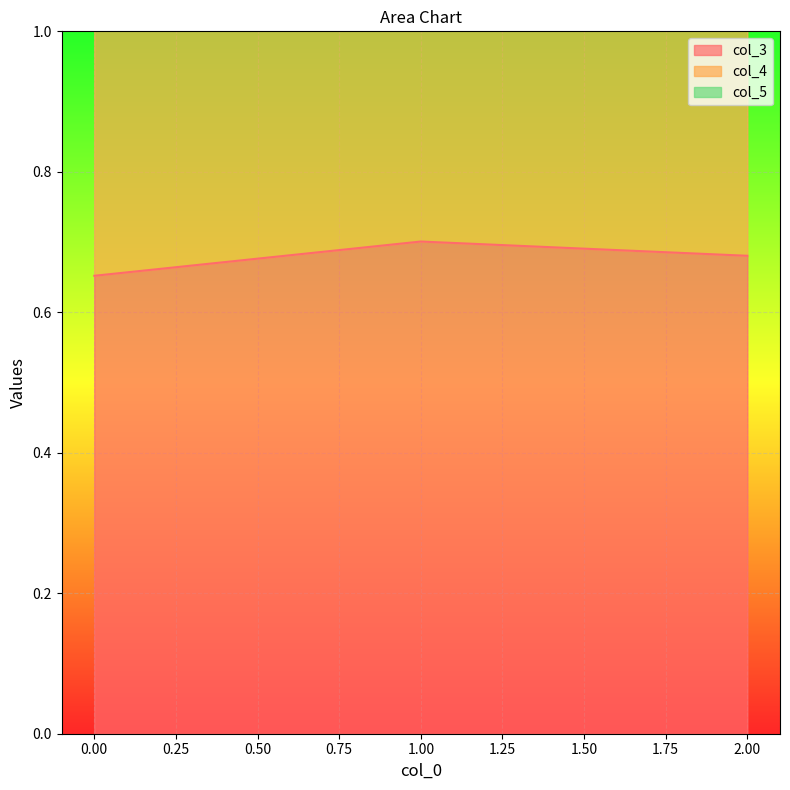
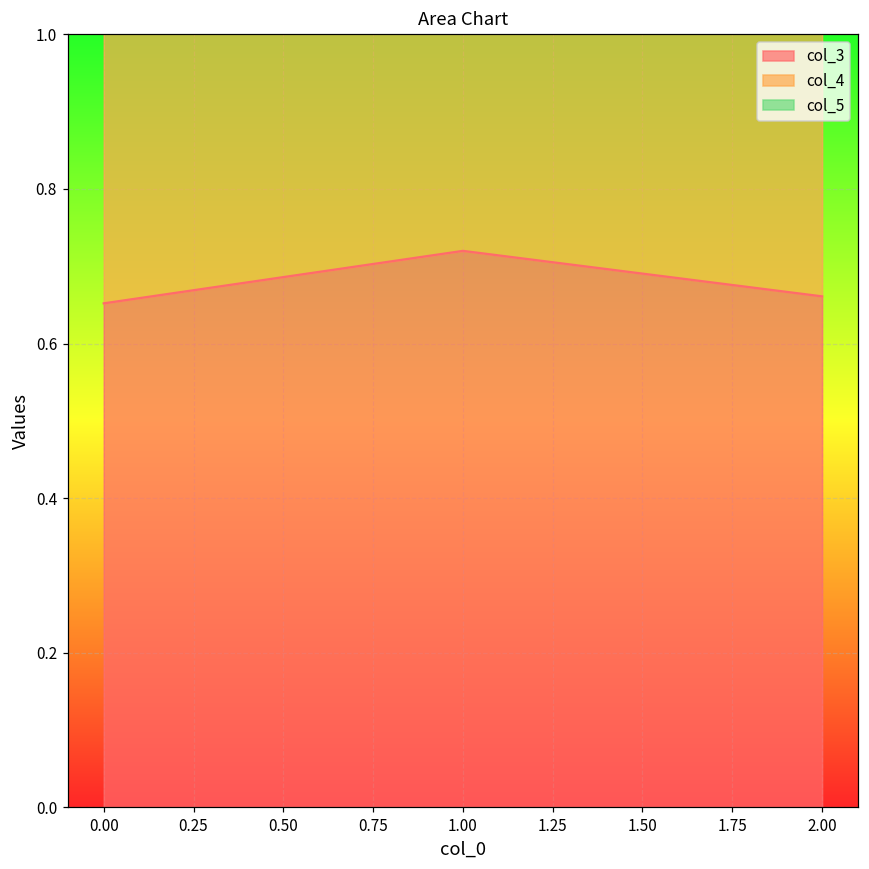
col_3, 1.00: 0.70 -> 0.72
col_3, 2.00: 0.68 -> 0.66
